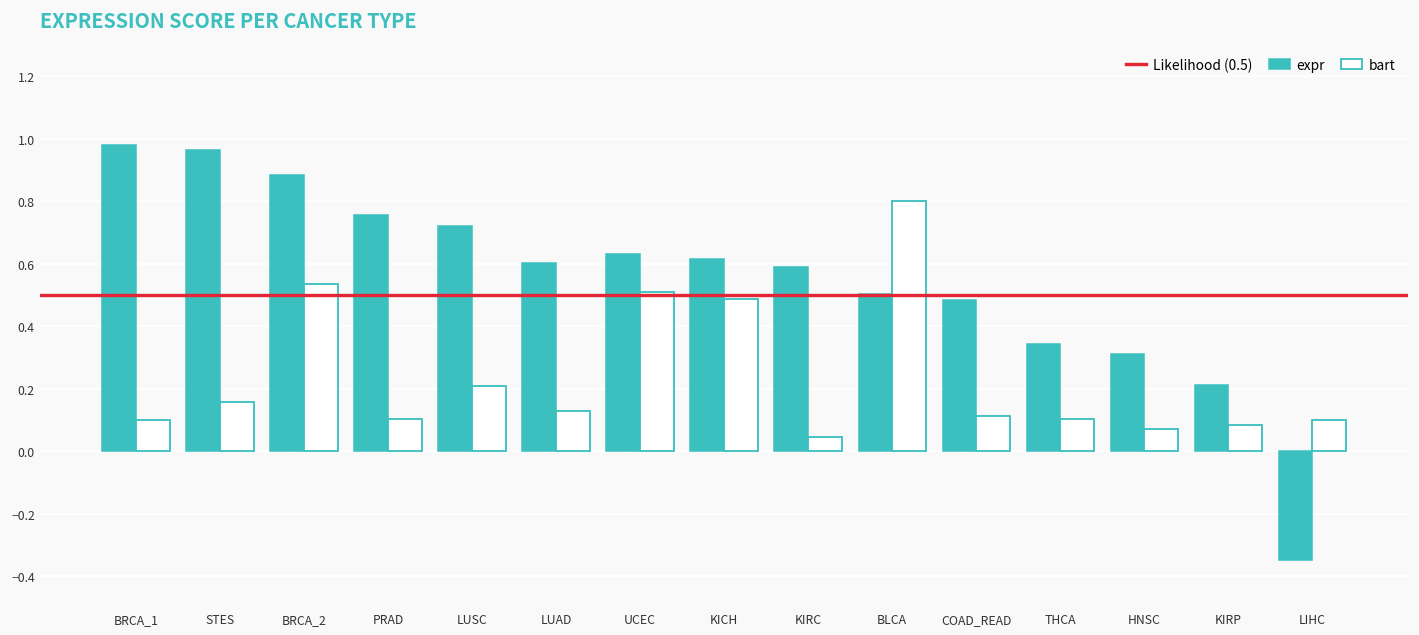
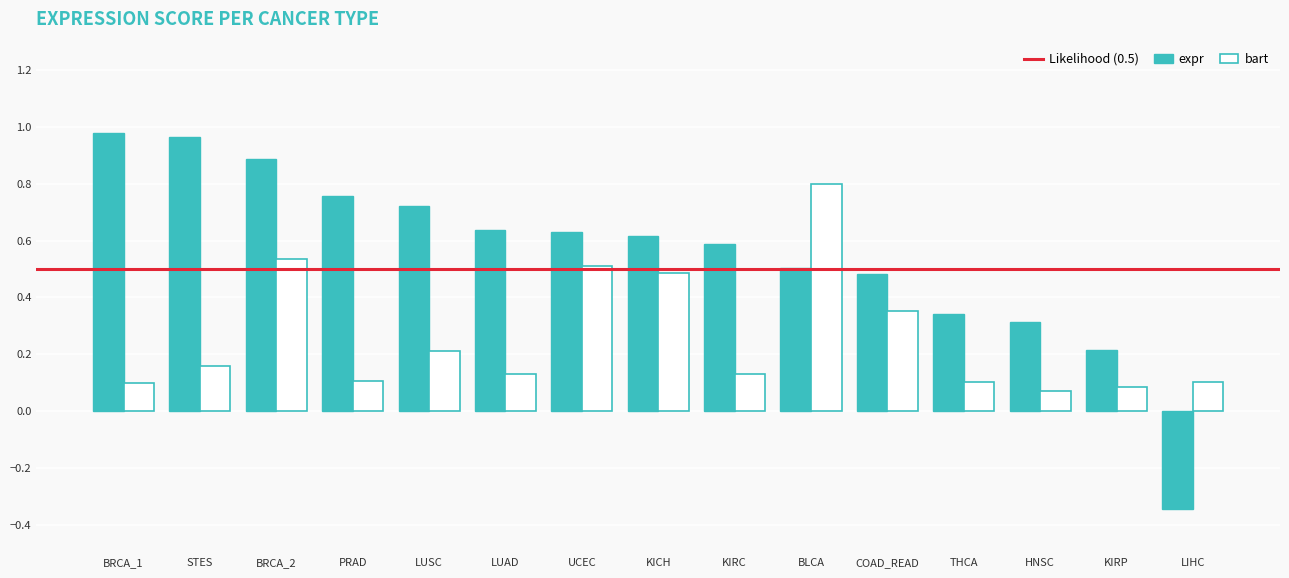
expr, LUAD: 0.60 -> 0.64
bart, KIRC: 0.05 -> 0.13
bart, COAD_READ: 0.11 -> 0.35
